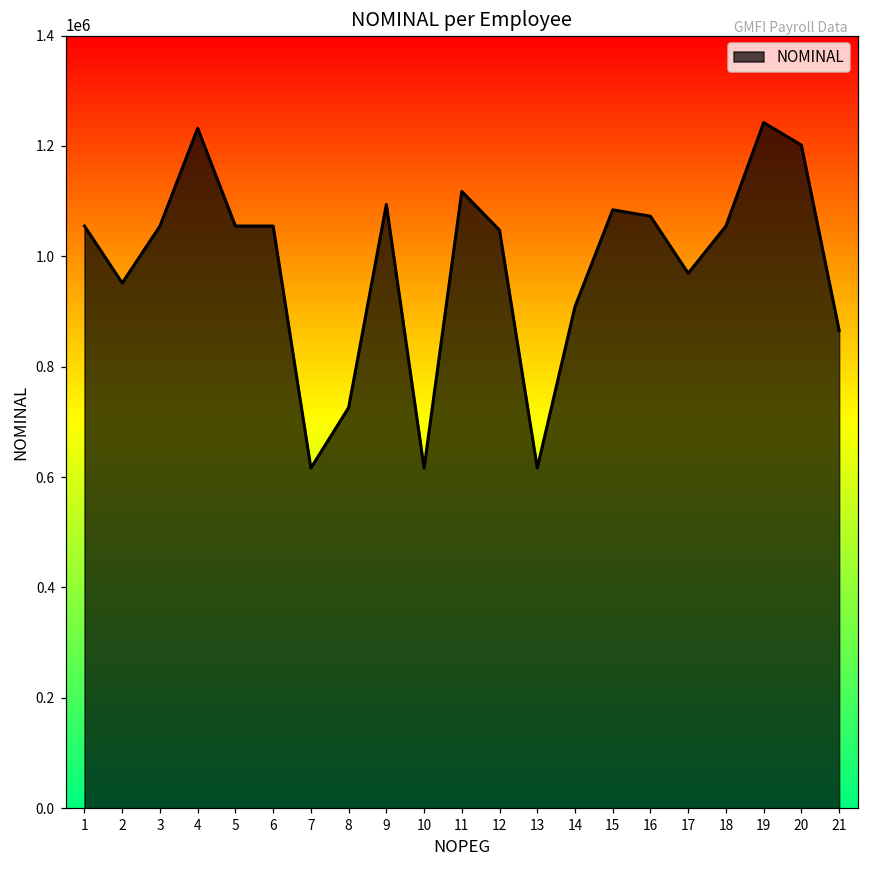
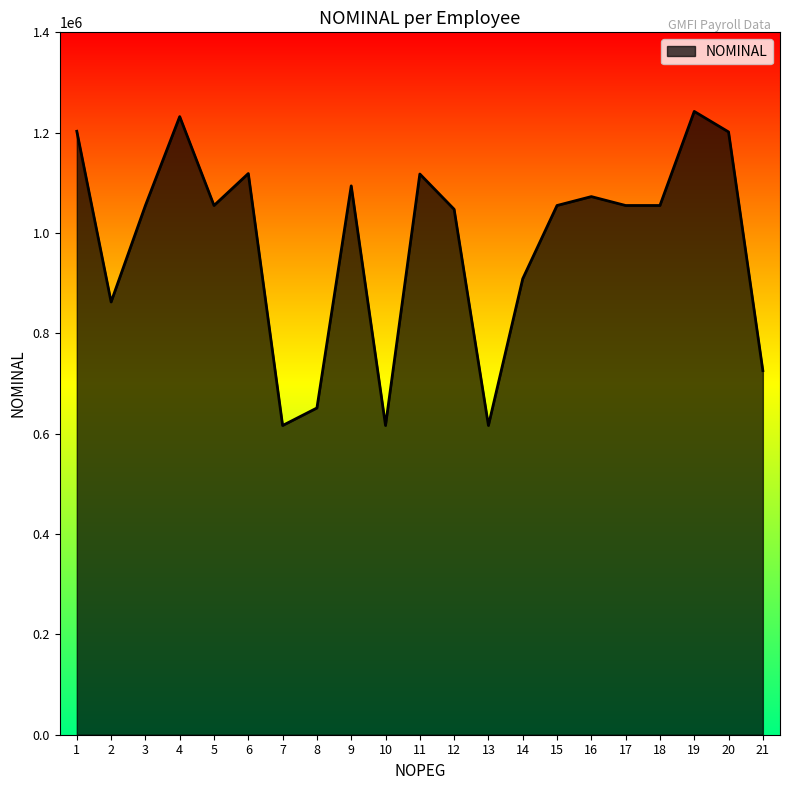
1: 1050000 -> 1200000
2: 950000 -> 860000
6: 1050000 -> 1120000
8: 730000 -> 650000
15: 1080000 -> 1050000
17: 970000 -> 1050000
21: 870000 -> 730000
